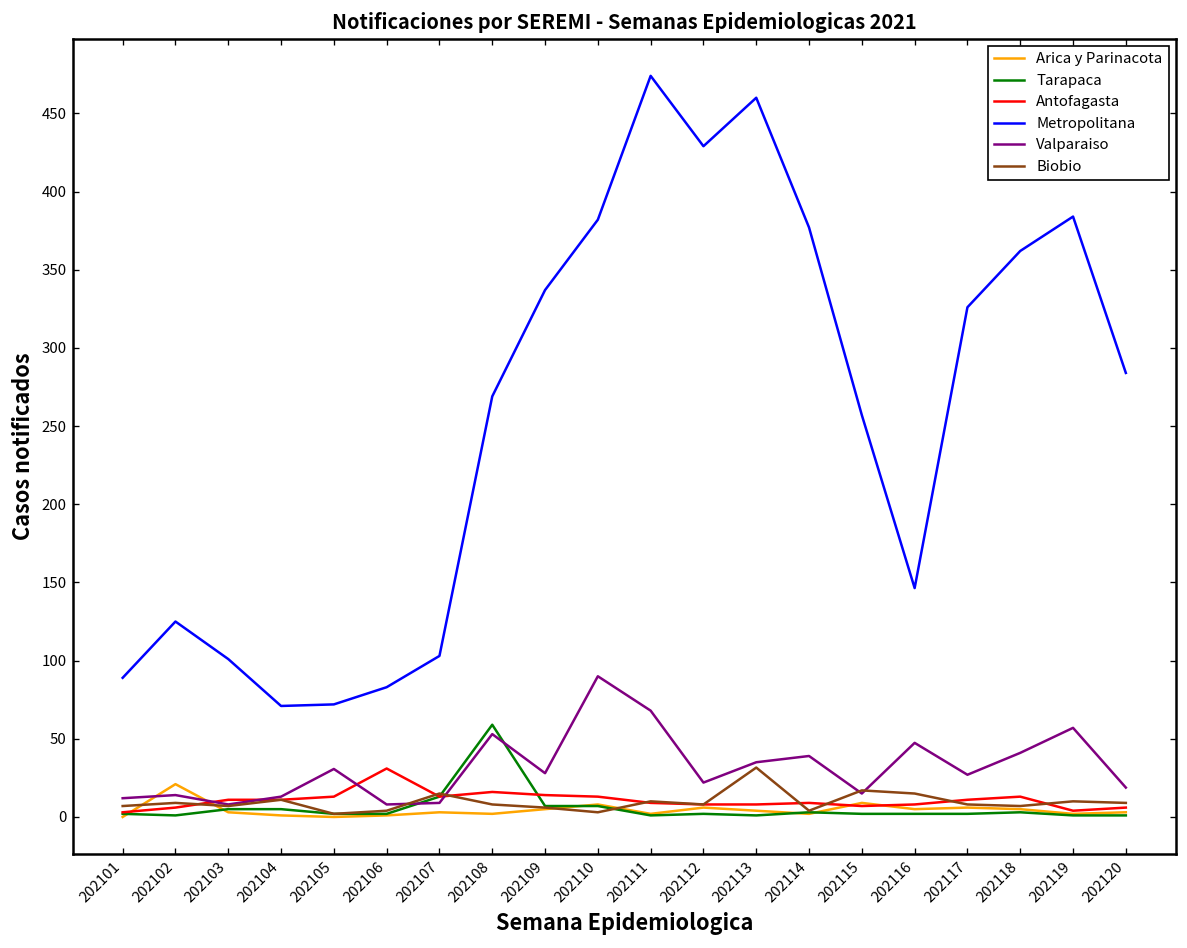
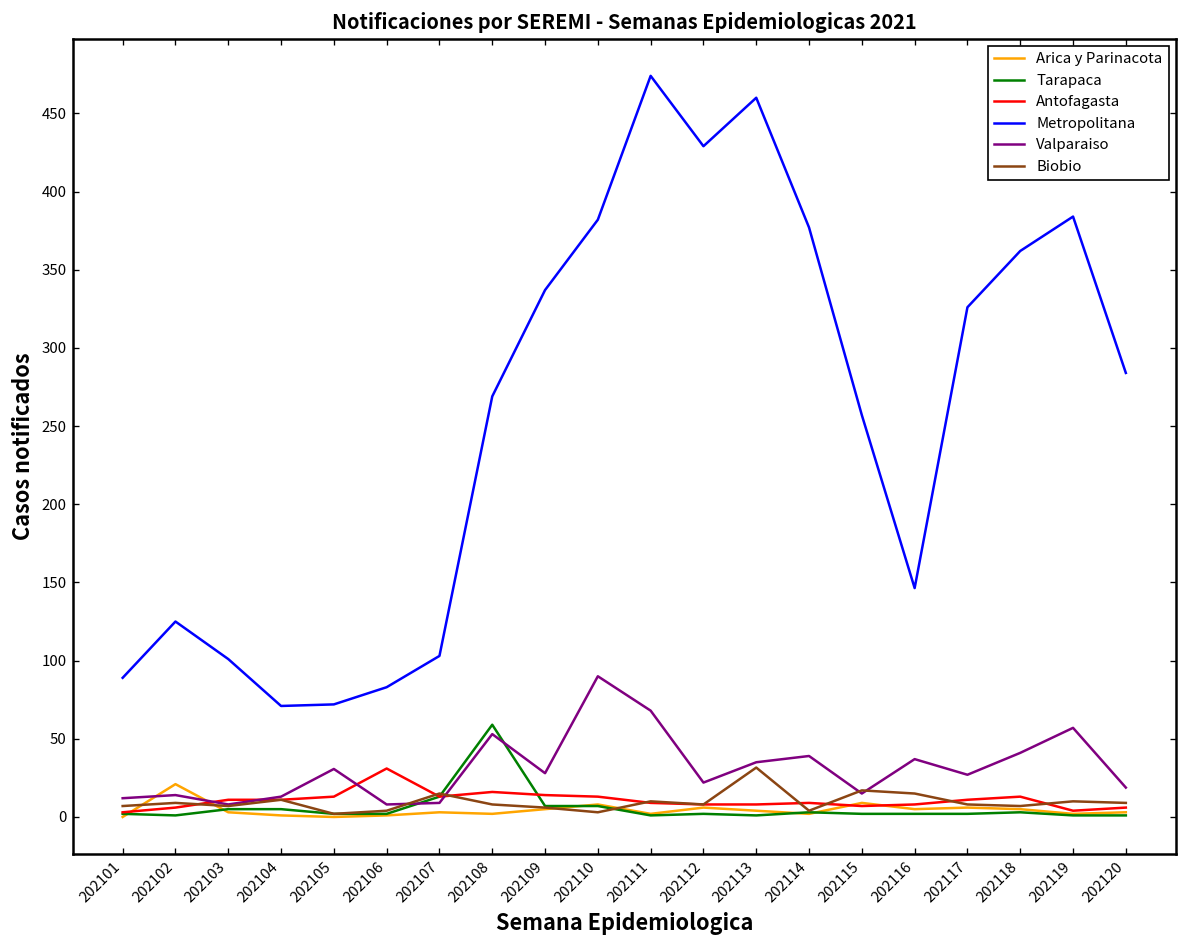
Valparaiso, 202116: 47 -> 37
